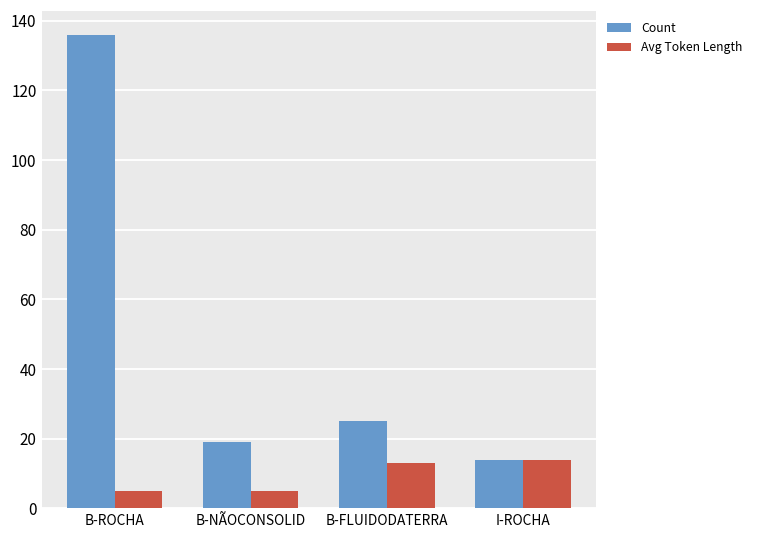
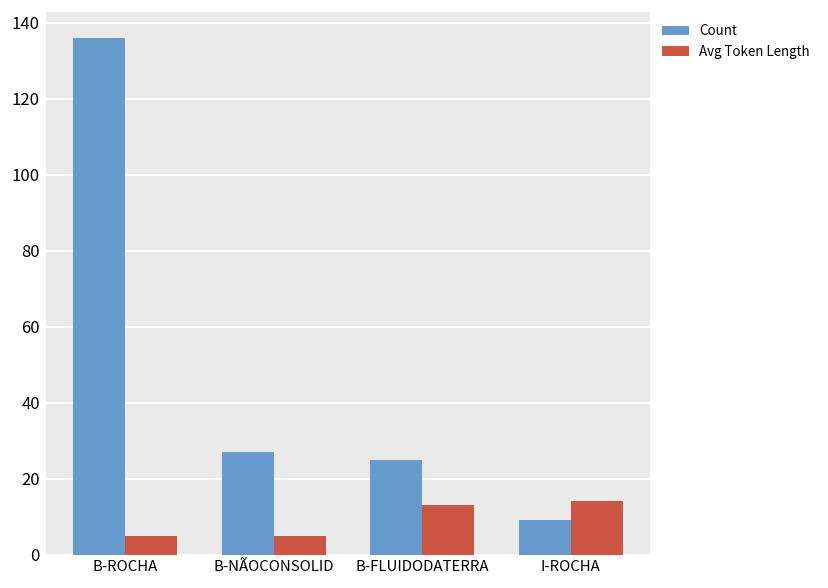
Count, B-NÃOCONSOLID: 19 -> 27
Count, I-ROCHA: 14 -> 9
